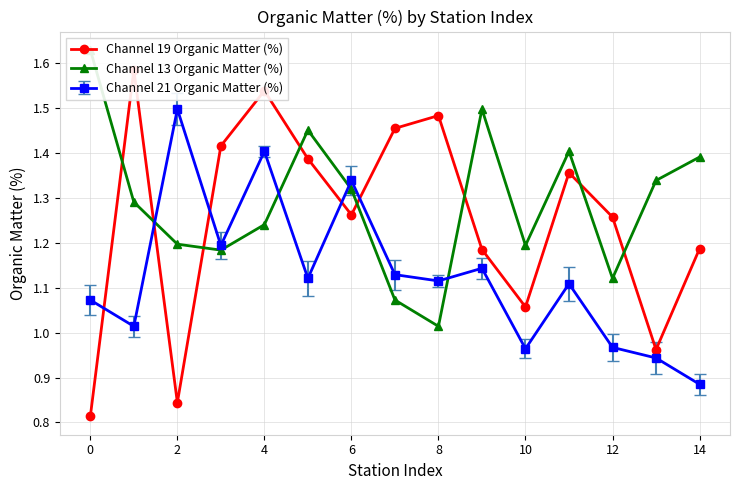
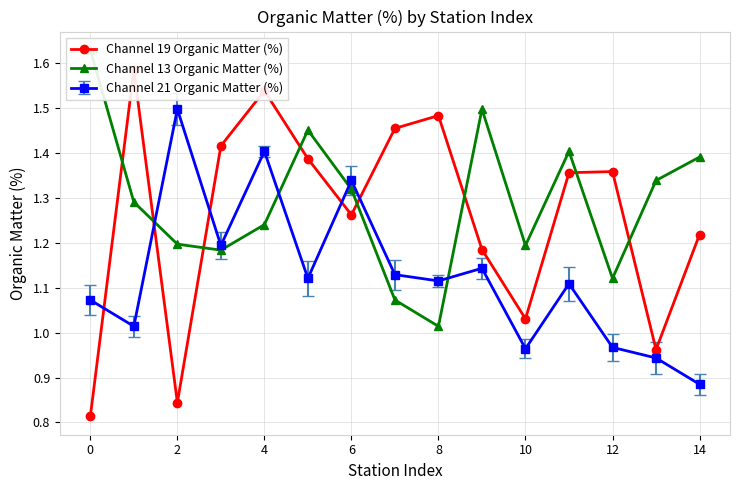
Channel 19 Organic Matter (%), 10: 1.06 -> 1.03
Channel 19 Organic Matter (%), 12: 1.26 -> 1.36
Channel 19 Organic Matter (%), 14: 1.19 -> 1.22
